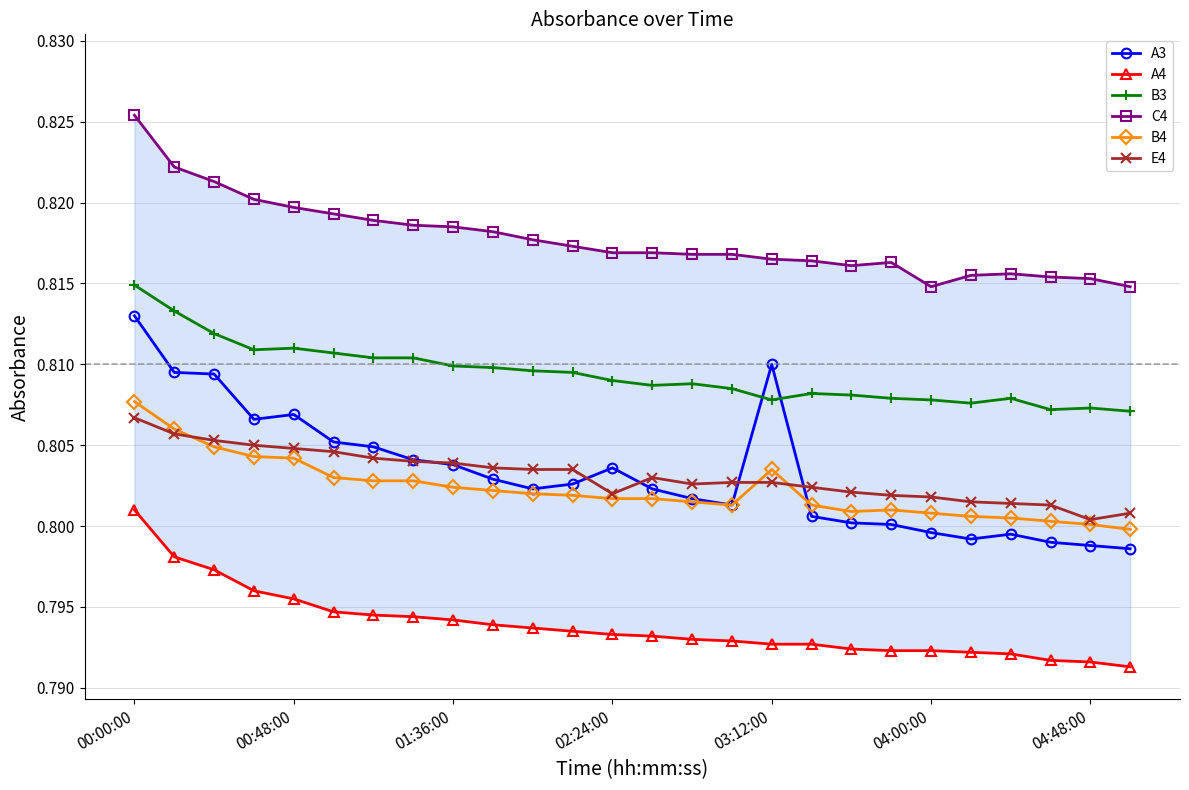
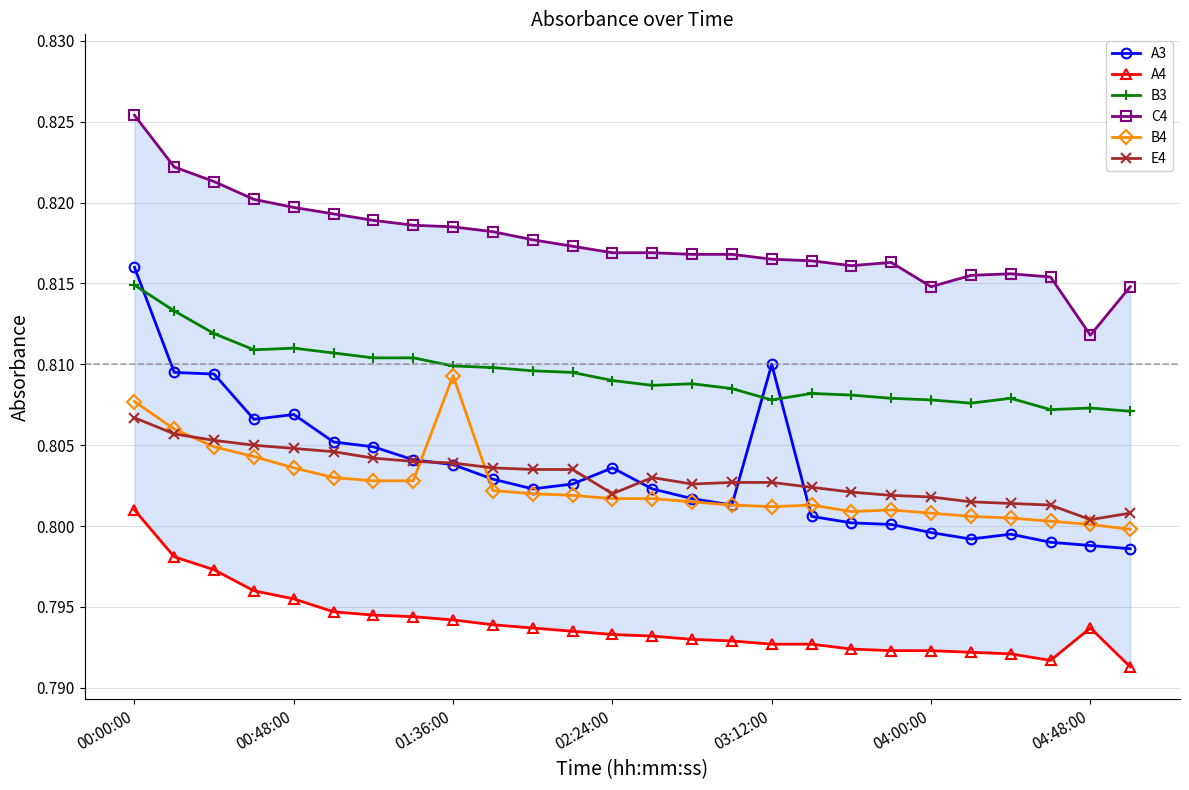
A3, 00:00:00: 0.813 -> 0.816
B4, 00:48:00: 0.8042 -> 0.8036
B4, 01:36:00: 0.8024 -> 0.8093
B4, 03:12:00: 0.8035 -> 0.8012
A4, 04:48:00: 0.7916 -> 0.7937
C4, 04:48:00: 0.8153 -> 0.8118
